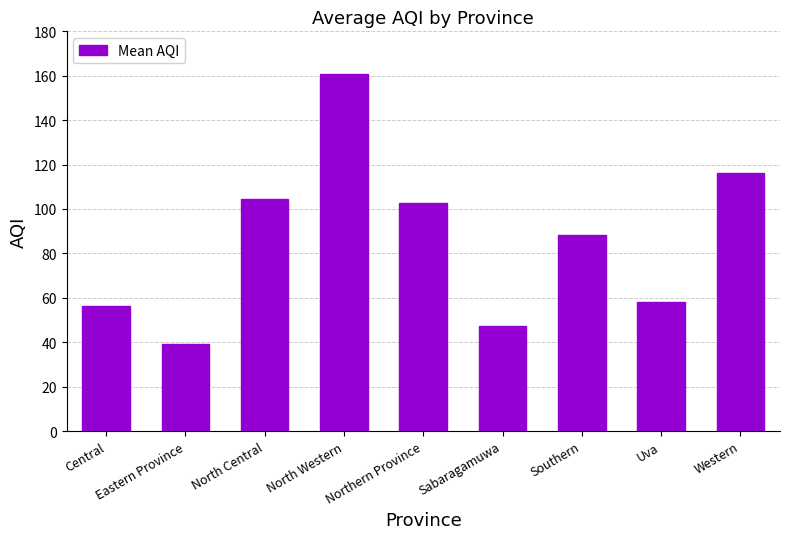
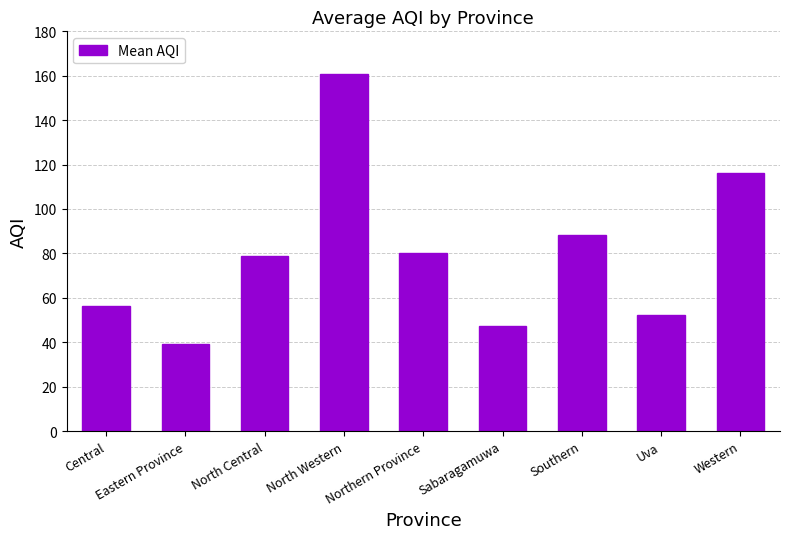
North Central: 105 -> 79
Northern Province: 103 -> 80
Uva: 58 -> 52
